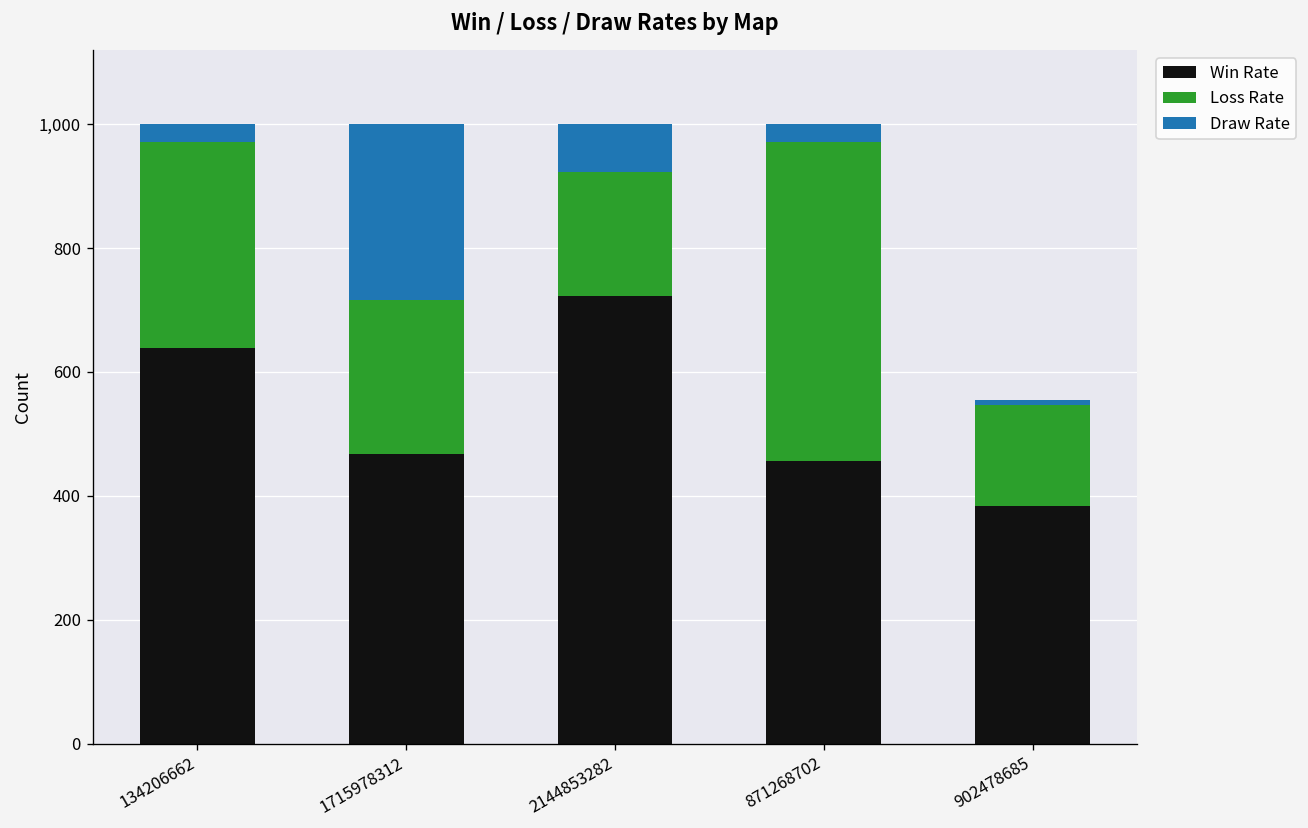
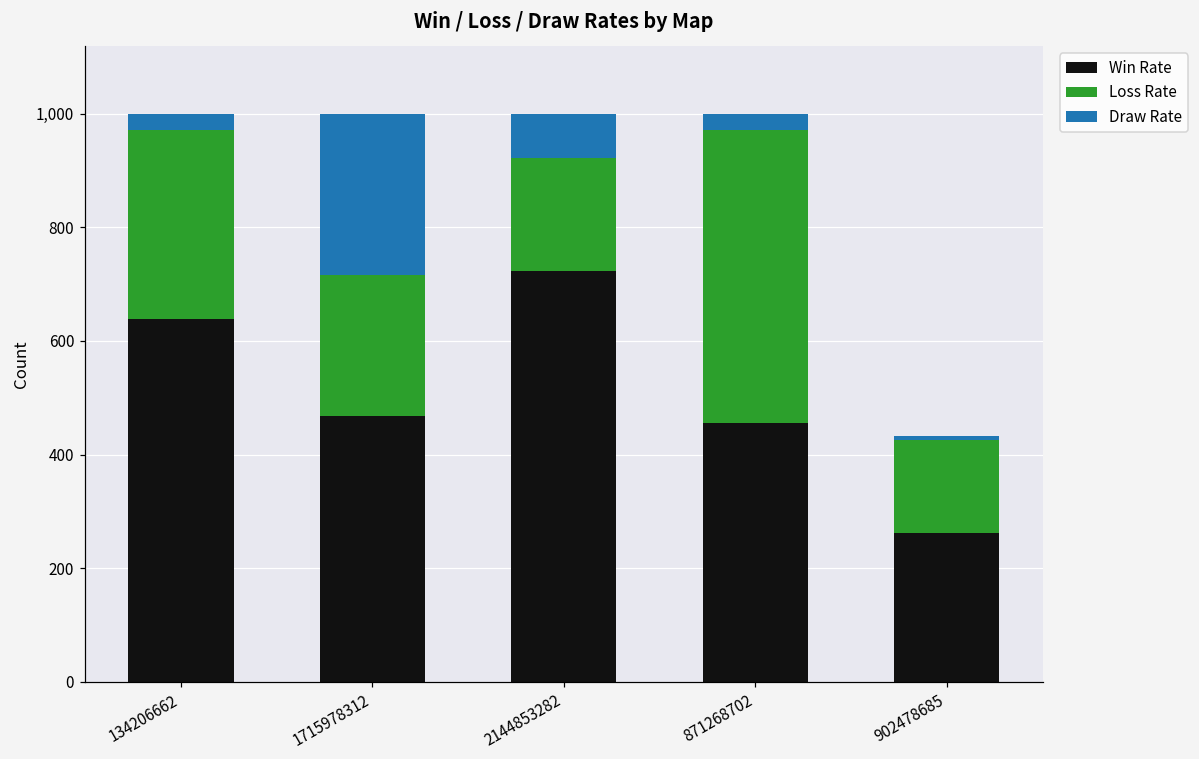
Win Rate, 902478685: 380 -> 260
